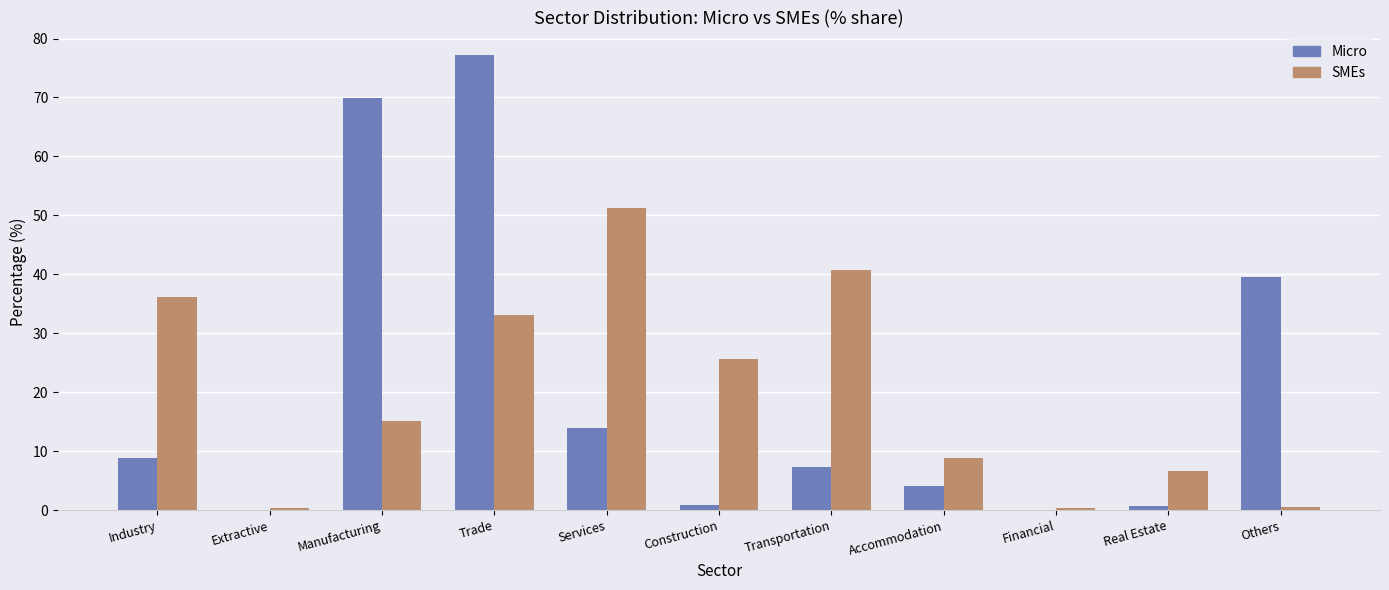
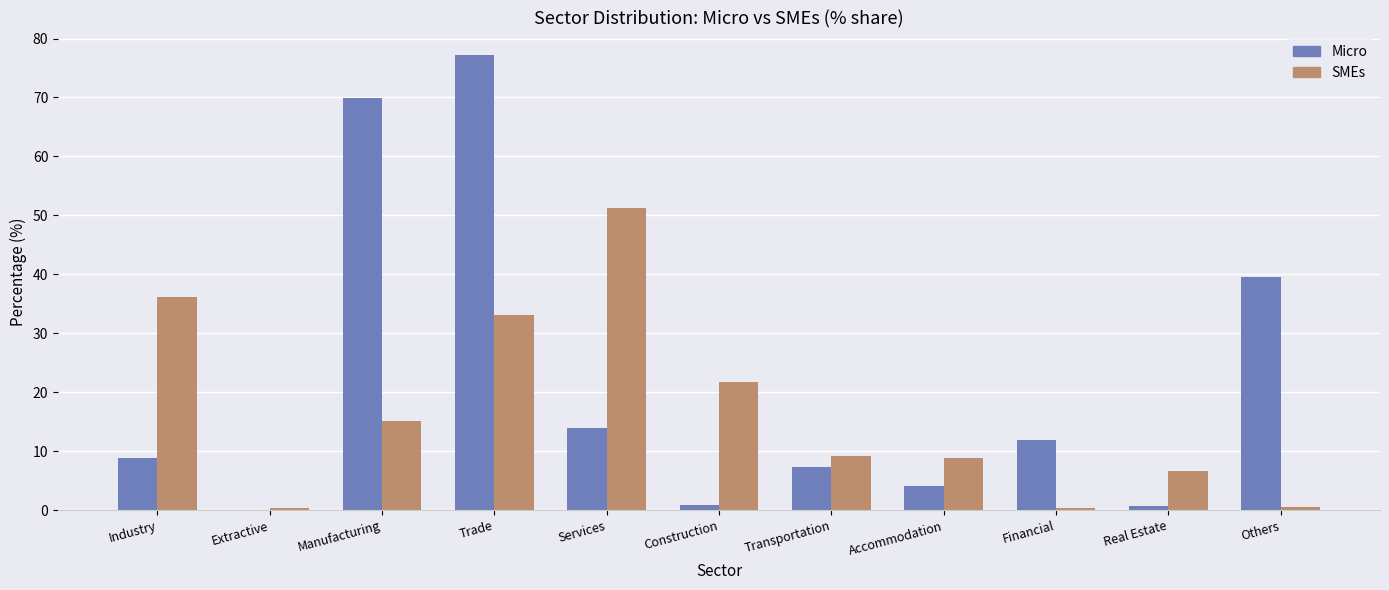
SMEs, Construction: 26 -> 22
SMEs, Transportation: 41 -> 9
Micro, Financial: 0 -> 12
